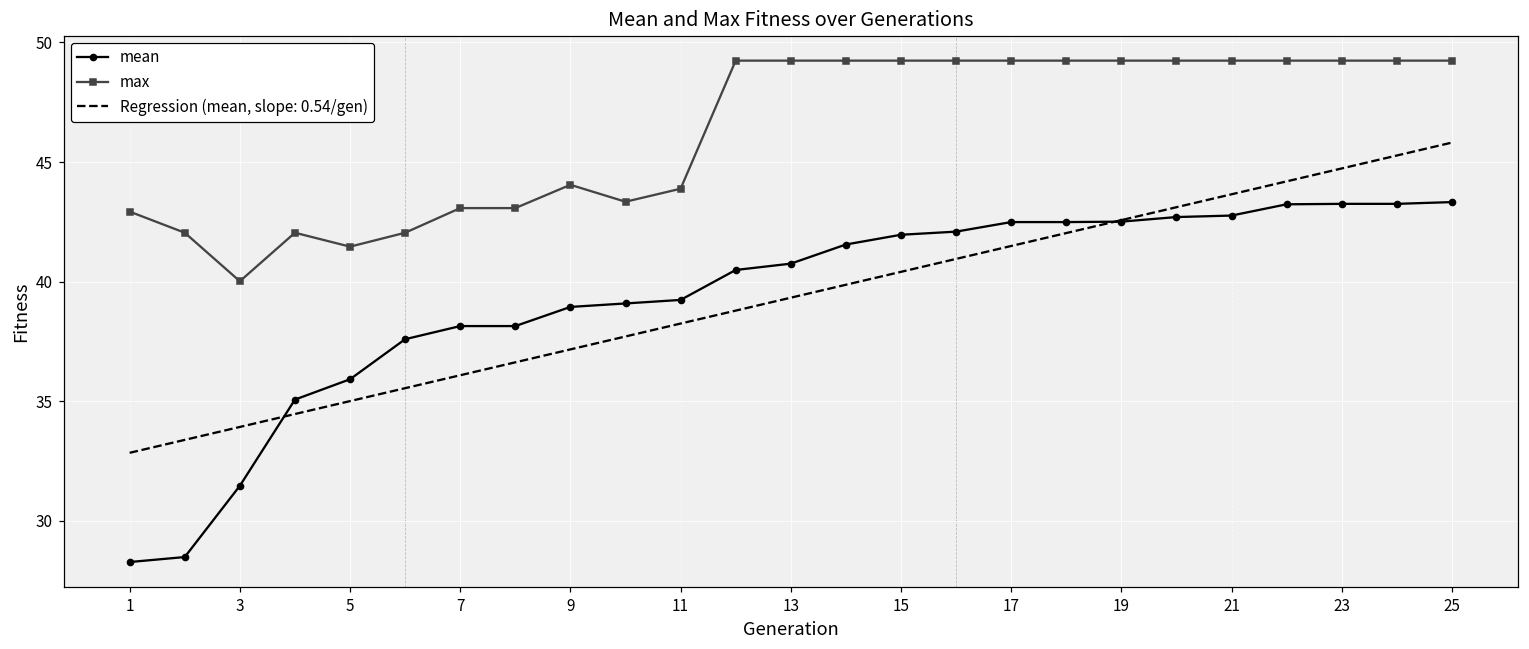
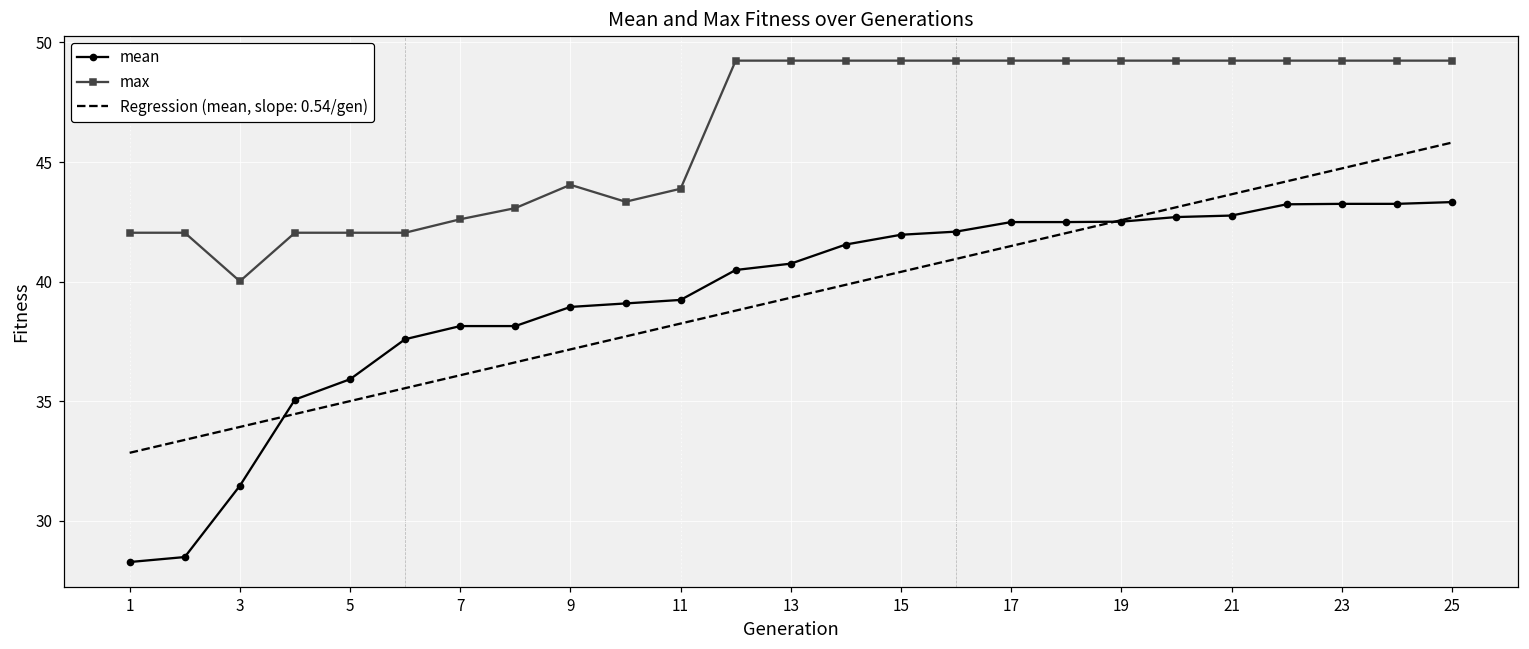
max, 1: 42.9 -> 42.0
max, 5: 41.5 -> 42.0
max, 7: 43.1 -> 42.6
